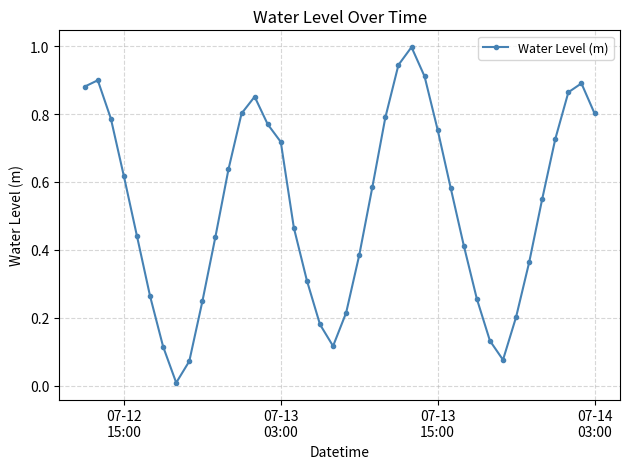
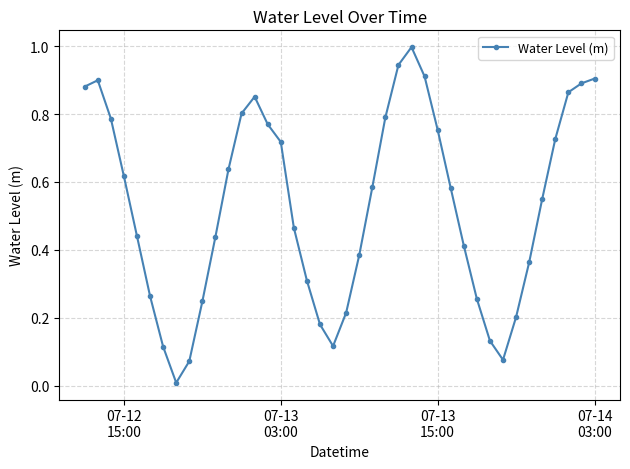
07-14 03:00: 0.80 -> 0.90
